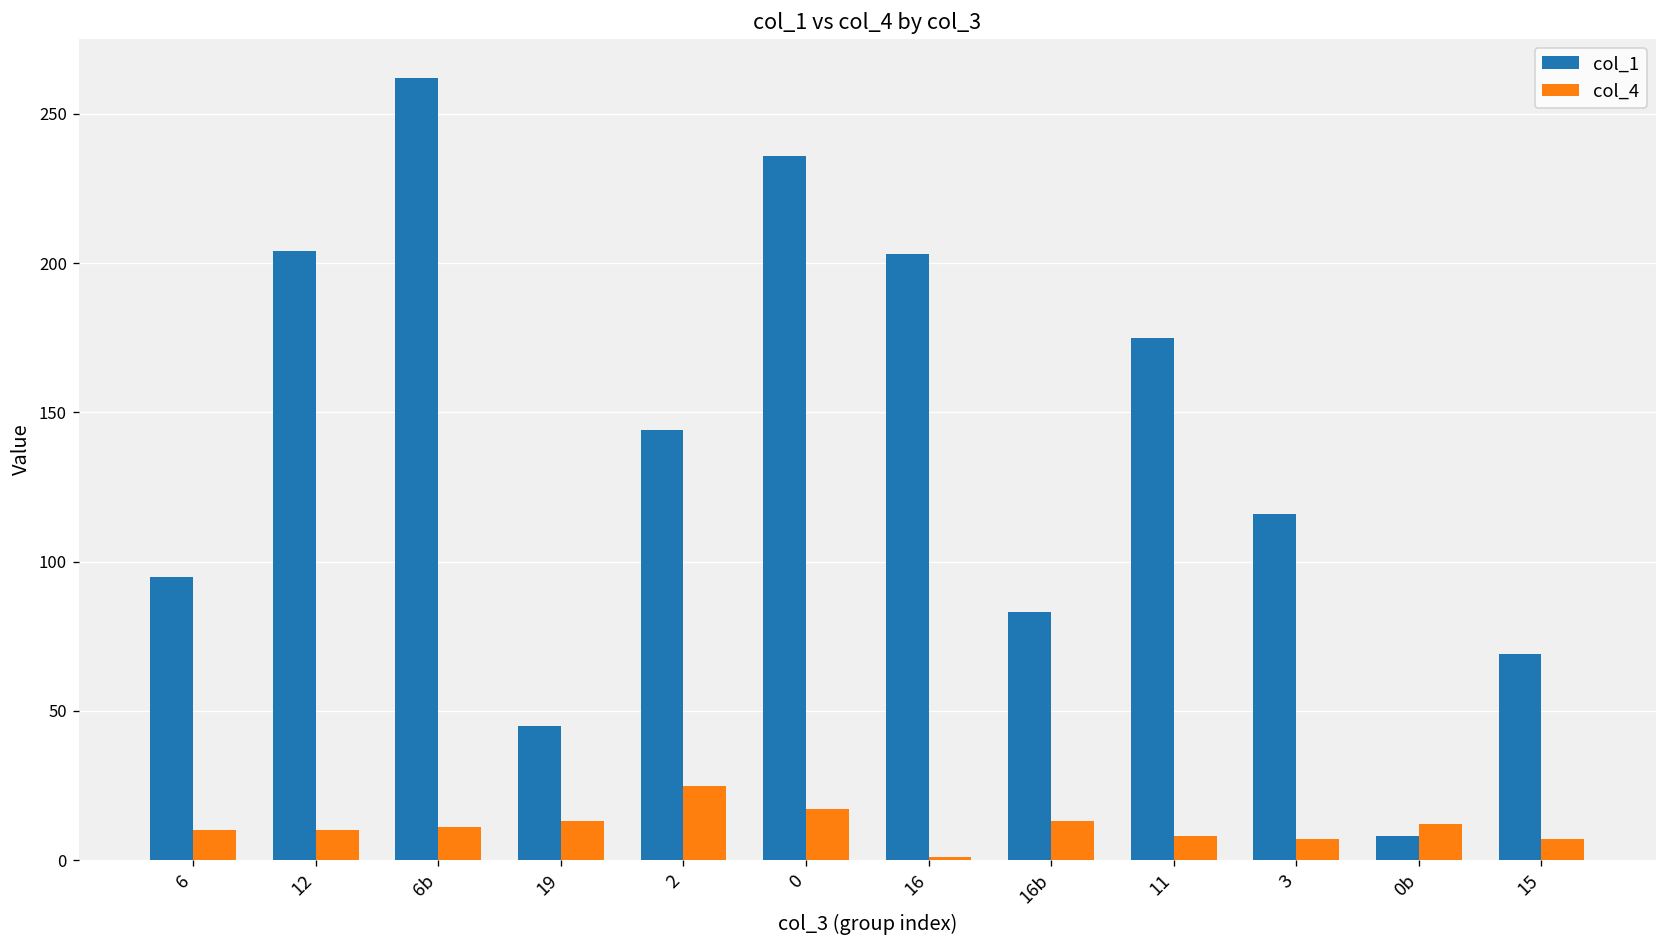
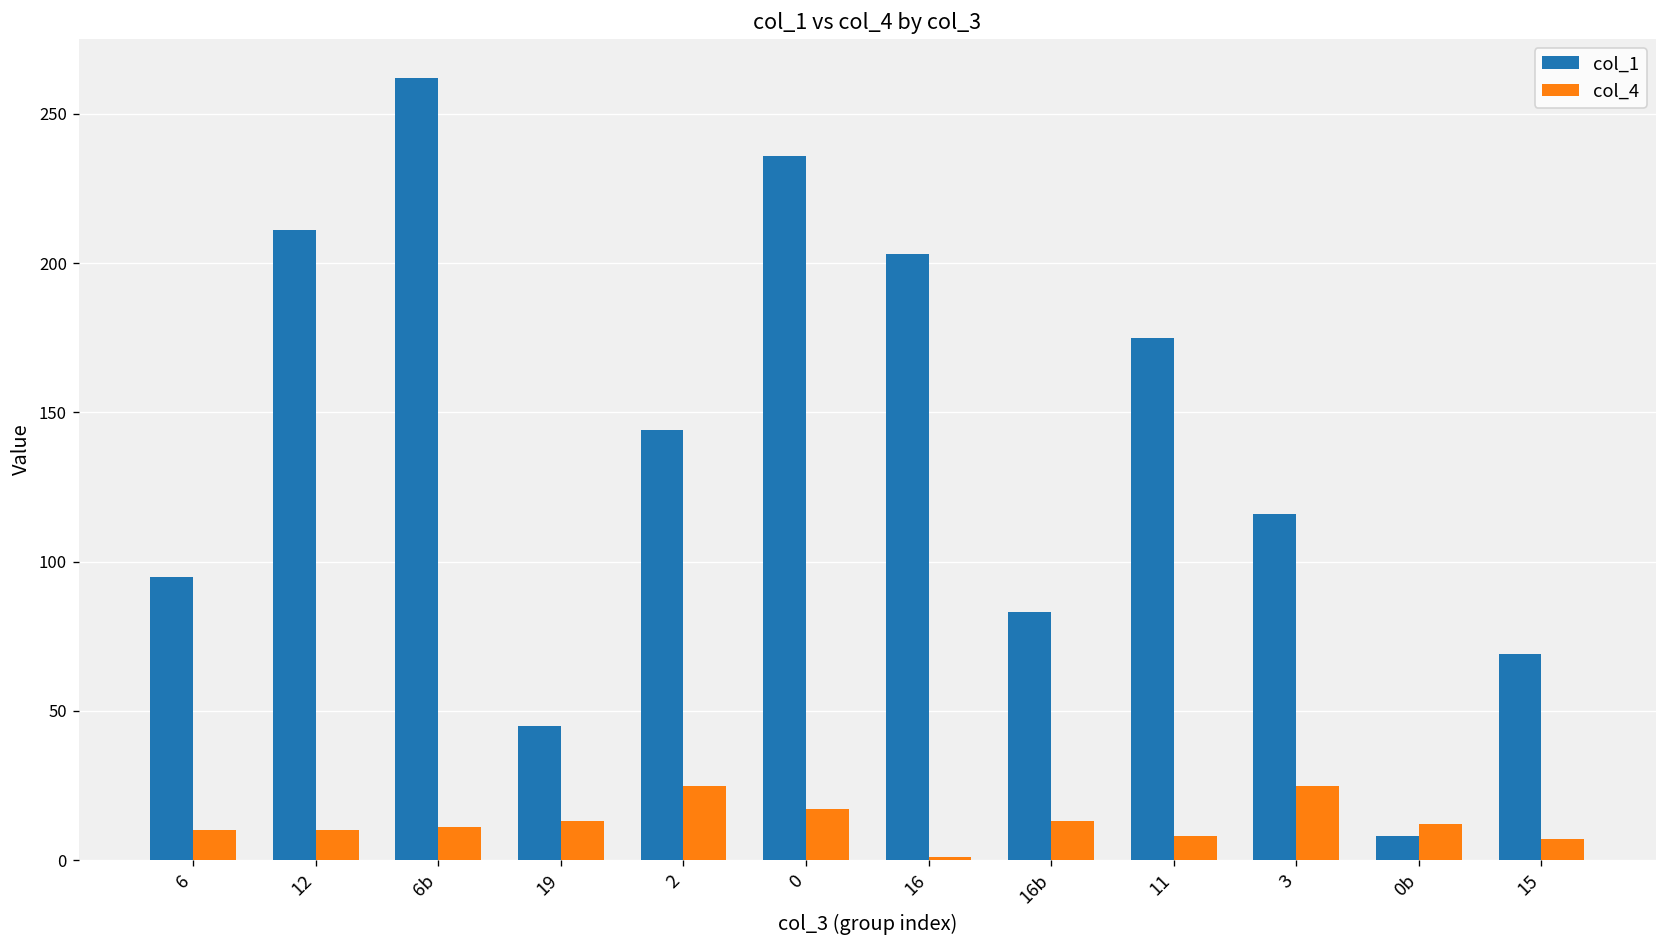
col_1, 12: 204 -> 211
col_4, 3: 7 -> 25
